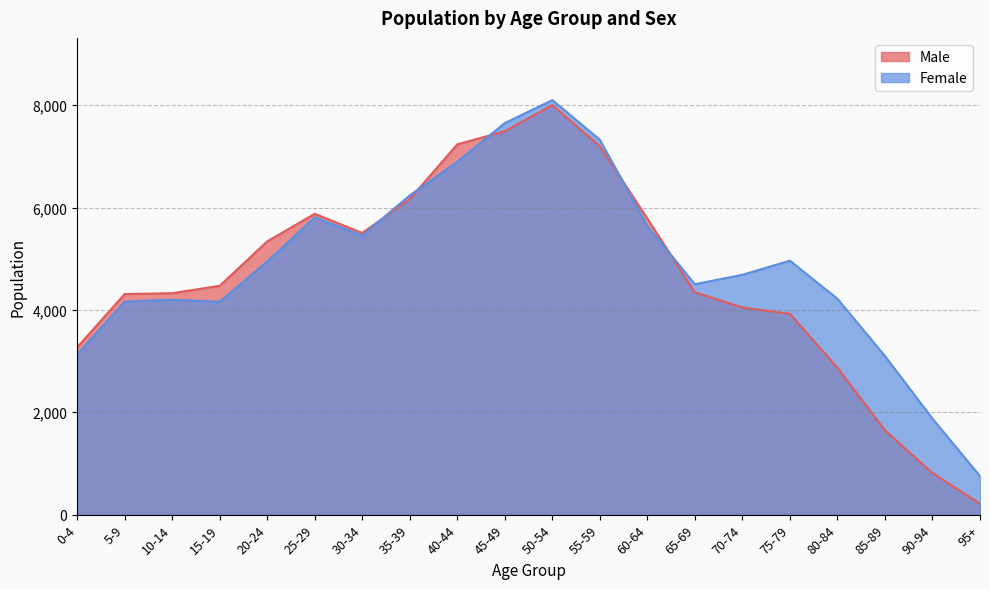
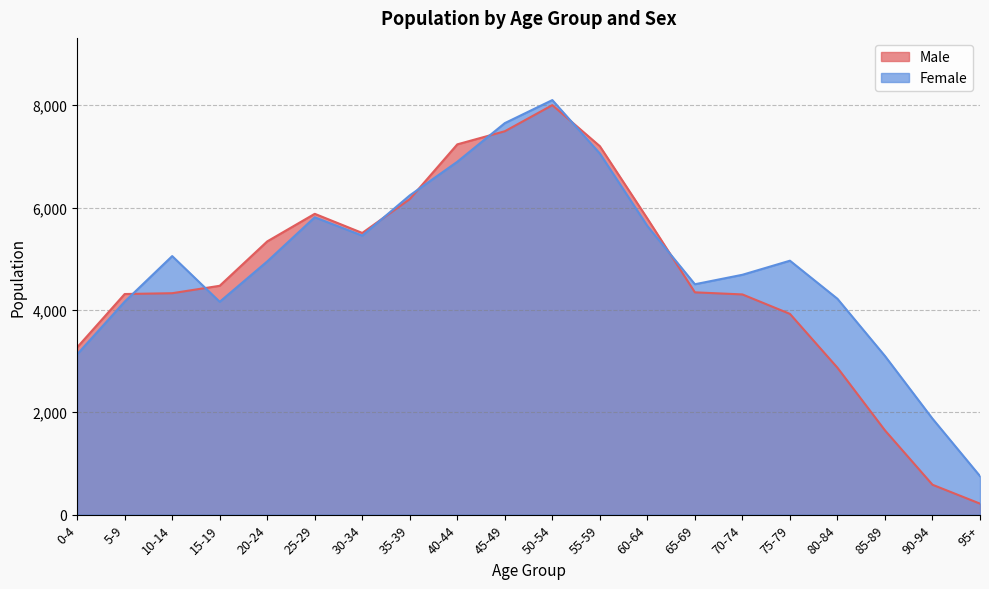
Female, 10-14: 4,200 -> 5,100
Female, 55-59: 7,300 -> 7,100
Male, 70-74: 4,000 -> 4,300
Male, 90-94: 800 -> 600
